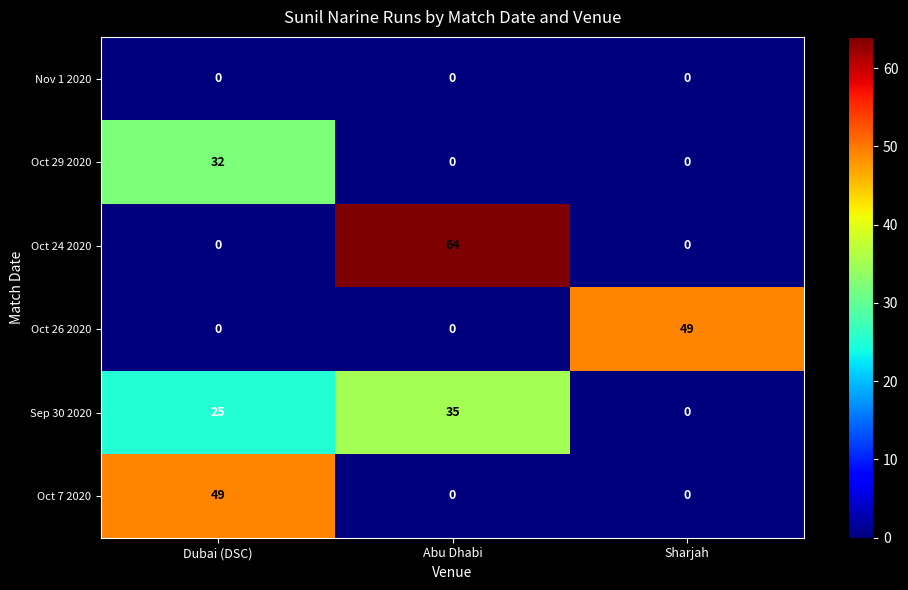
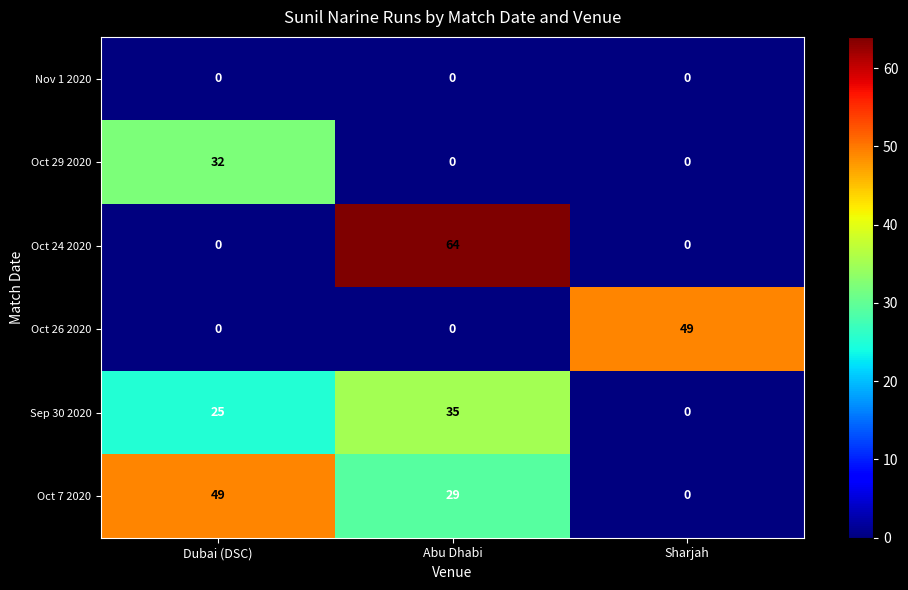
Oct 7 2020, Abu Dhabi: 0 -> 29
